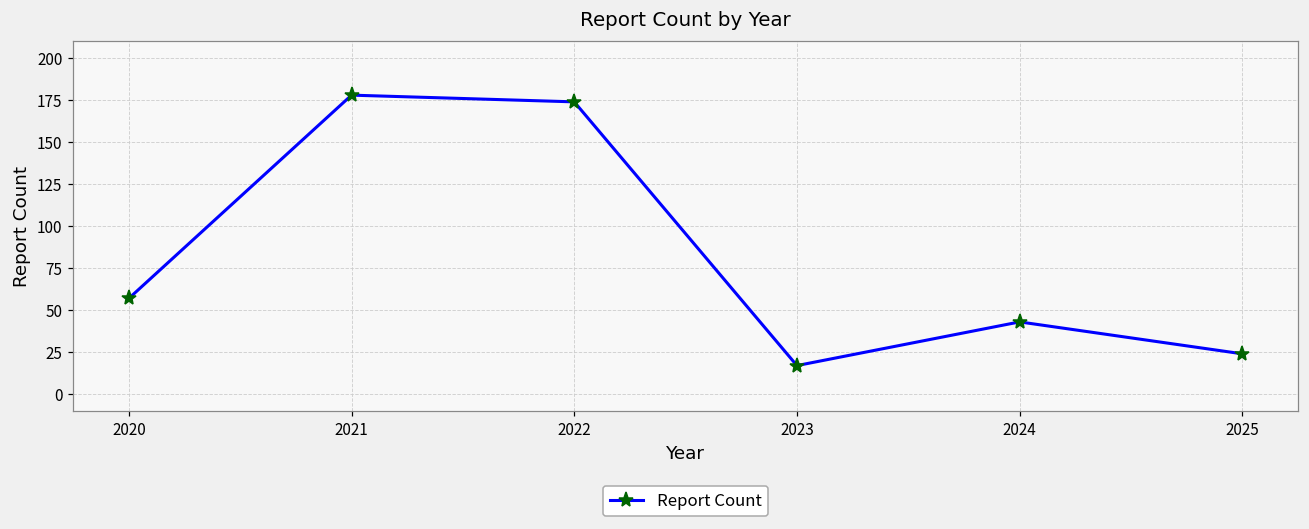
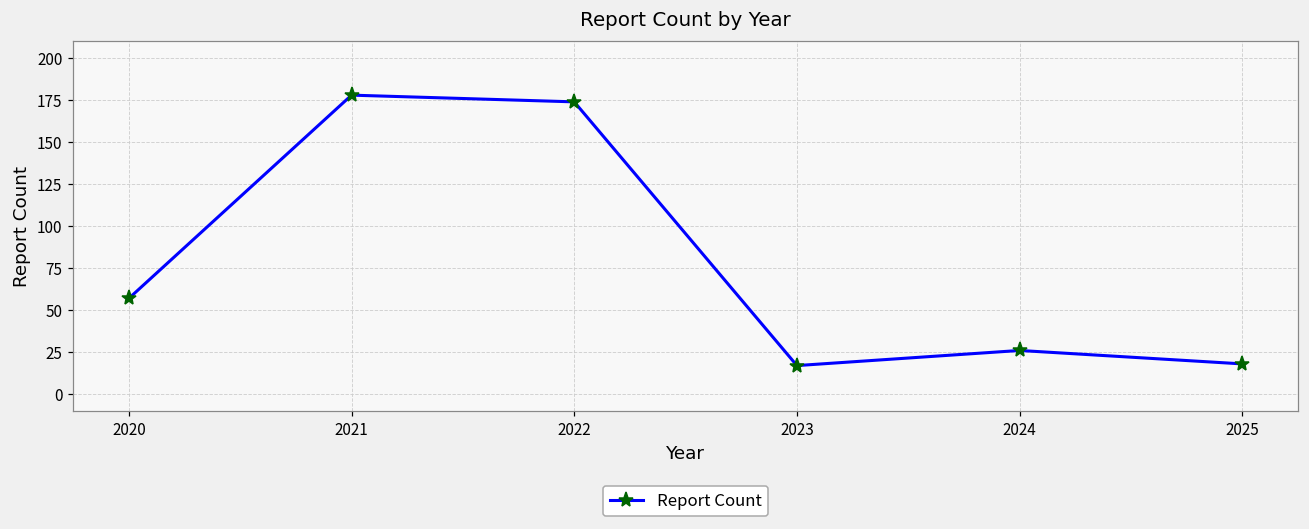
2024: 43 -> 26
2025: 24 -> 18
